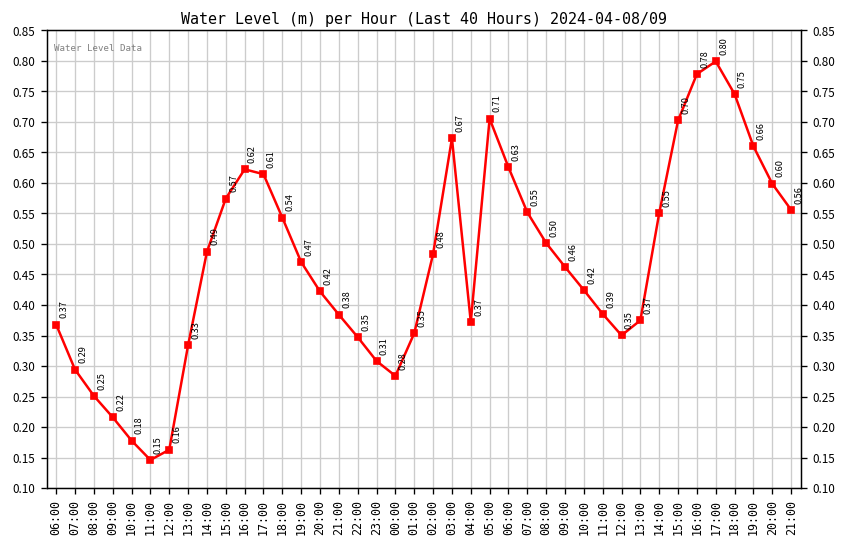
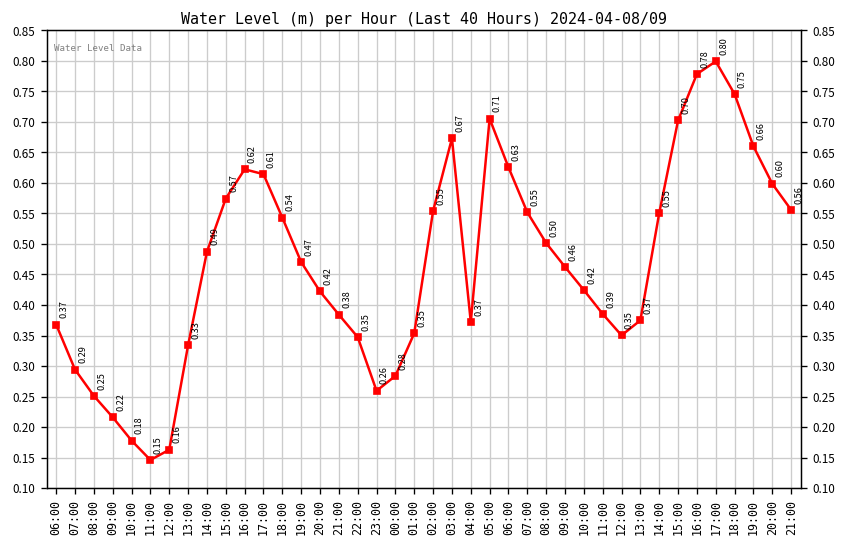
23:00: 0.31 -> 0.26
02:00: 0.48 -> 0.55
